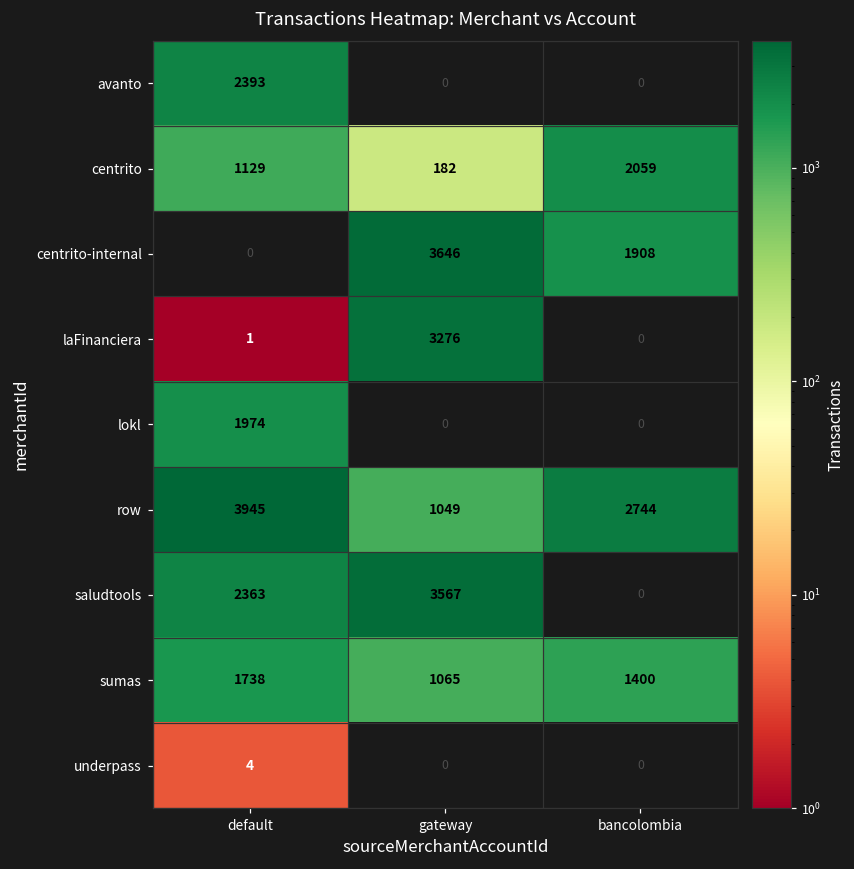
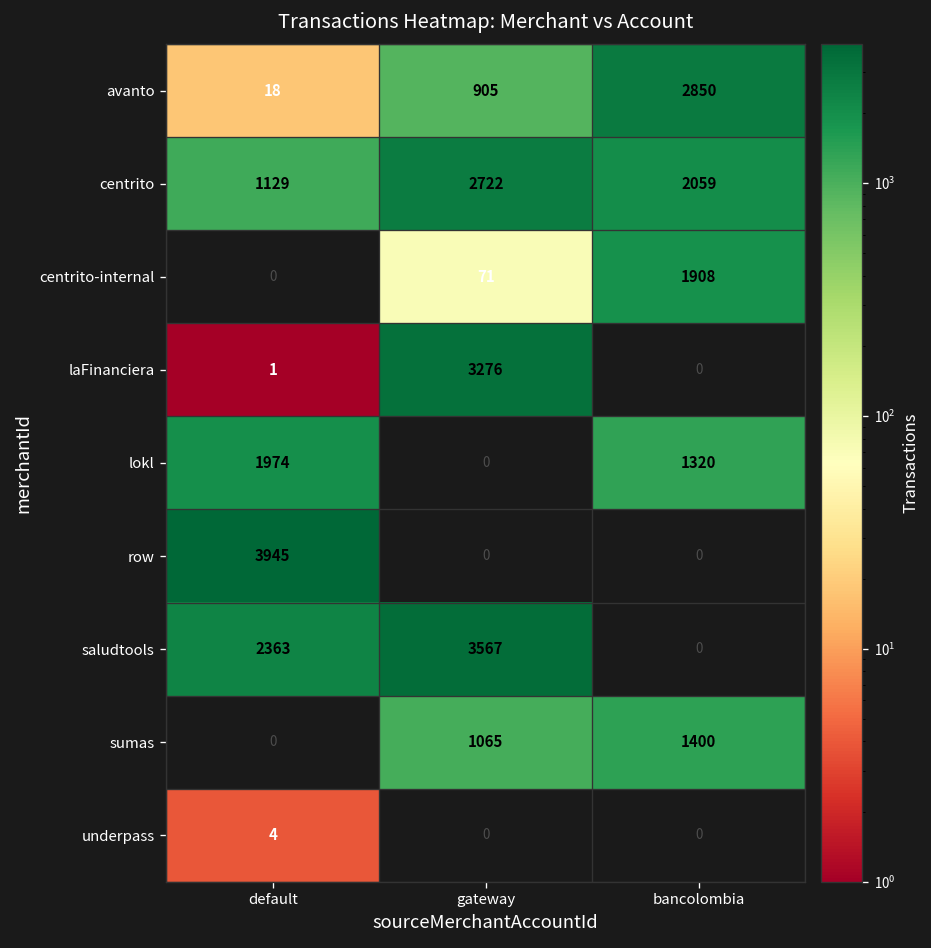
avanto, default: 2393 -> 18
avanto, gateway: 0 -> 905
avanto, bancolombia: 0 -> 2850
centrito, gateway: 182 -> 2722
centrito-internal, gateway: 3646 -> 71
lokl, bancolombia: 0 -> 1320
row, gateway: 1049 -> 0
row, bancolombia: 2744 -> 0
sumas, default: 1738 -> 0
